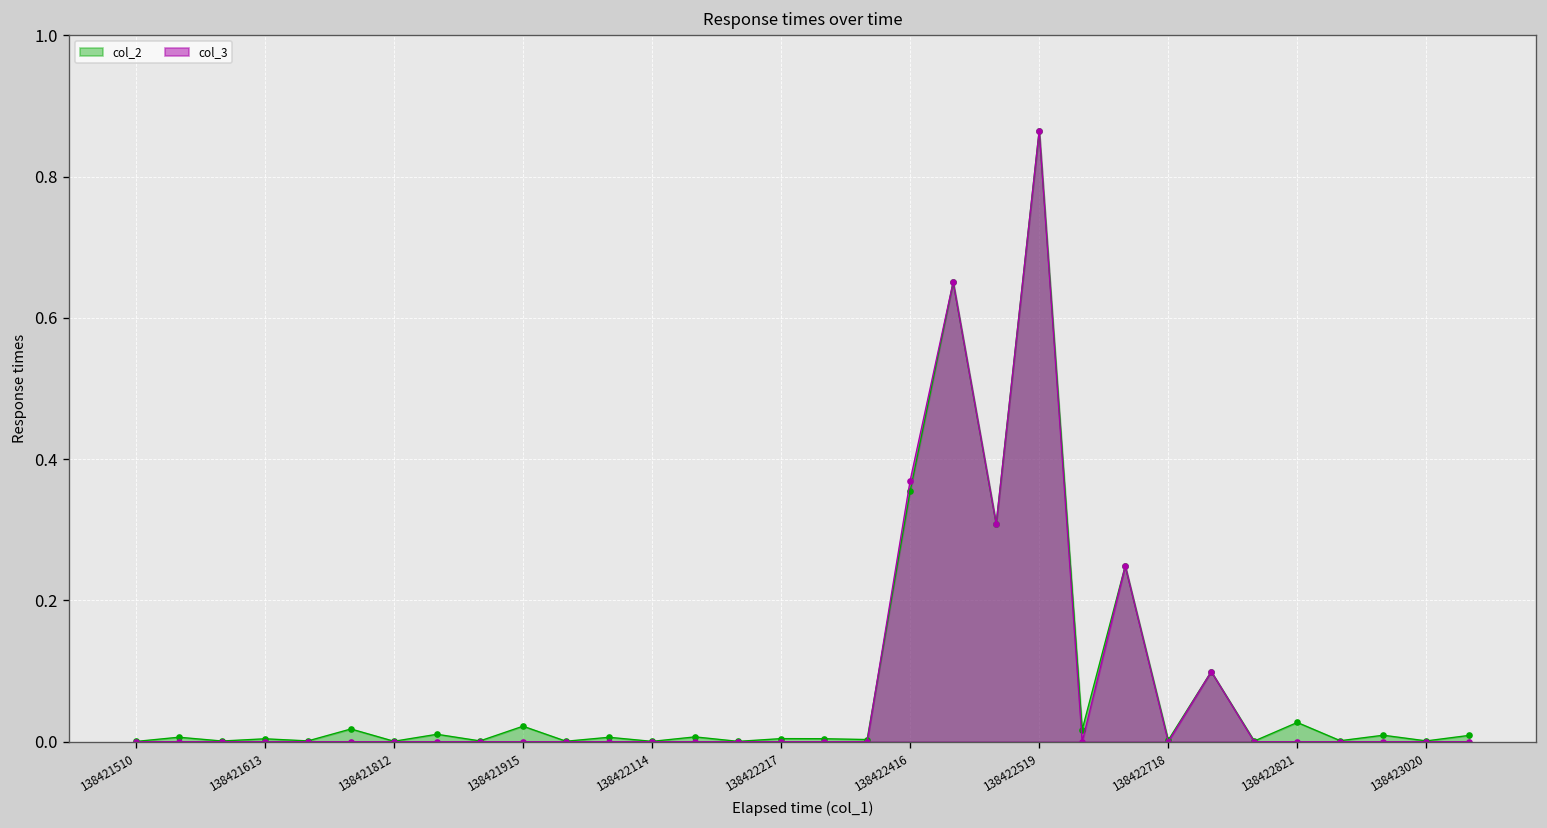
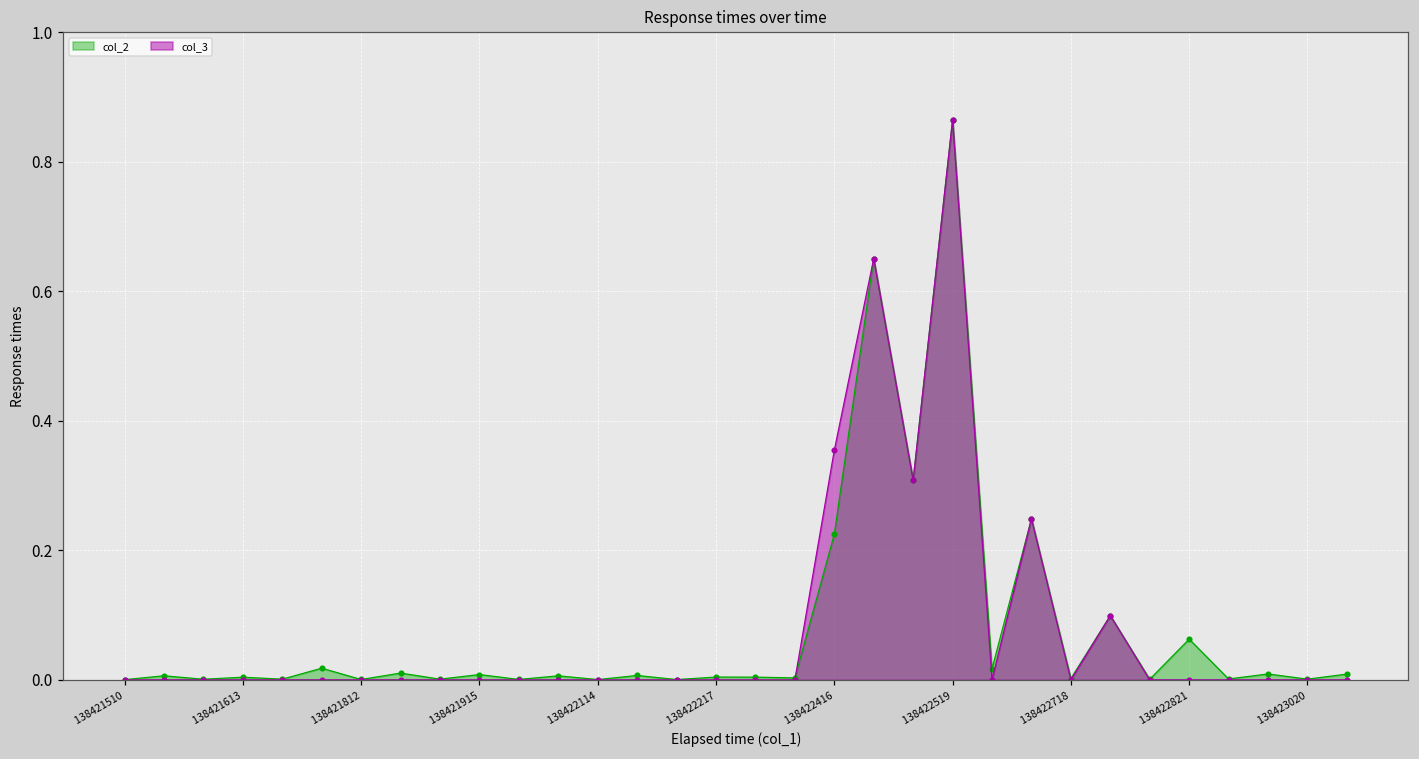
col_2, 138421915: 0.02 -> 0.01
col_2, 138422416: 0.35 -> 0.22
col_3, 138422416: 0.37 -> 0.35
col_2, 138422821: 0.03 -> 0.06
